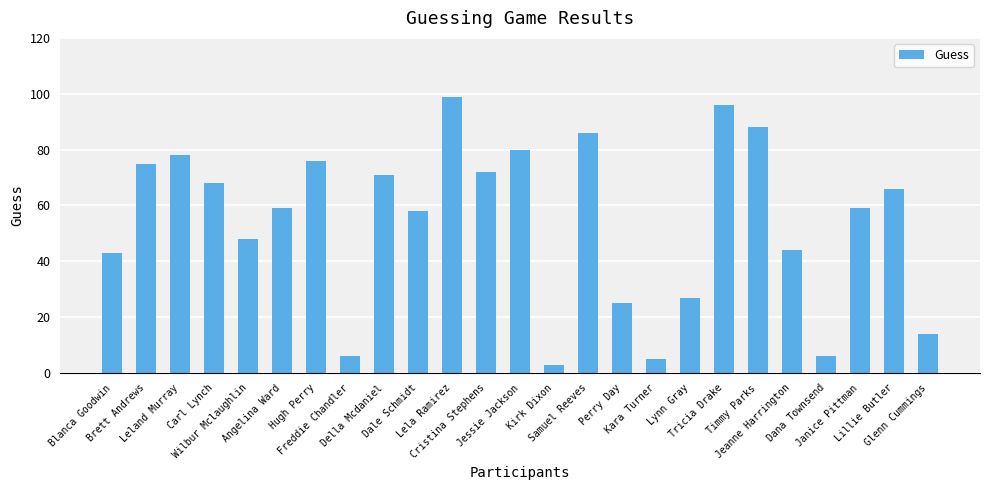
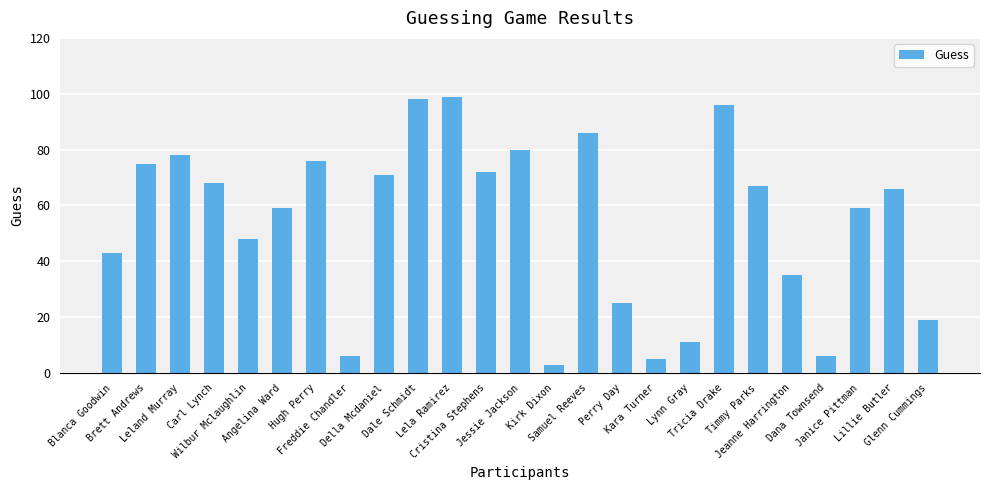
Dale Schmidt: 58 -> 98
Lynn Gray: 27 -> 11
Timmy Parks: 88 -> 67
Jeanne Harrington: 44 -> 35
Glenn Cummings: 14 -> 19
